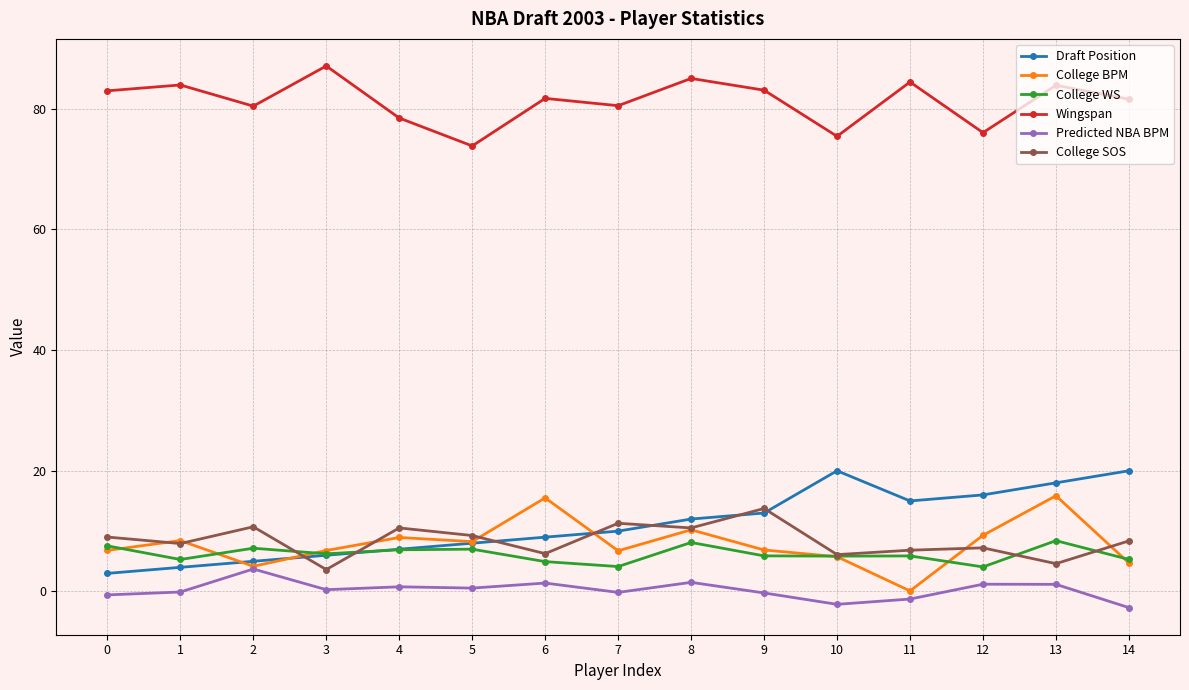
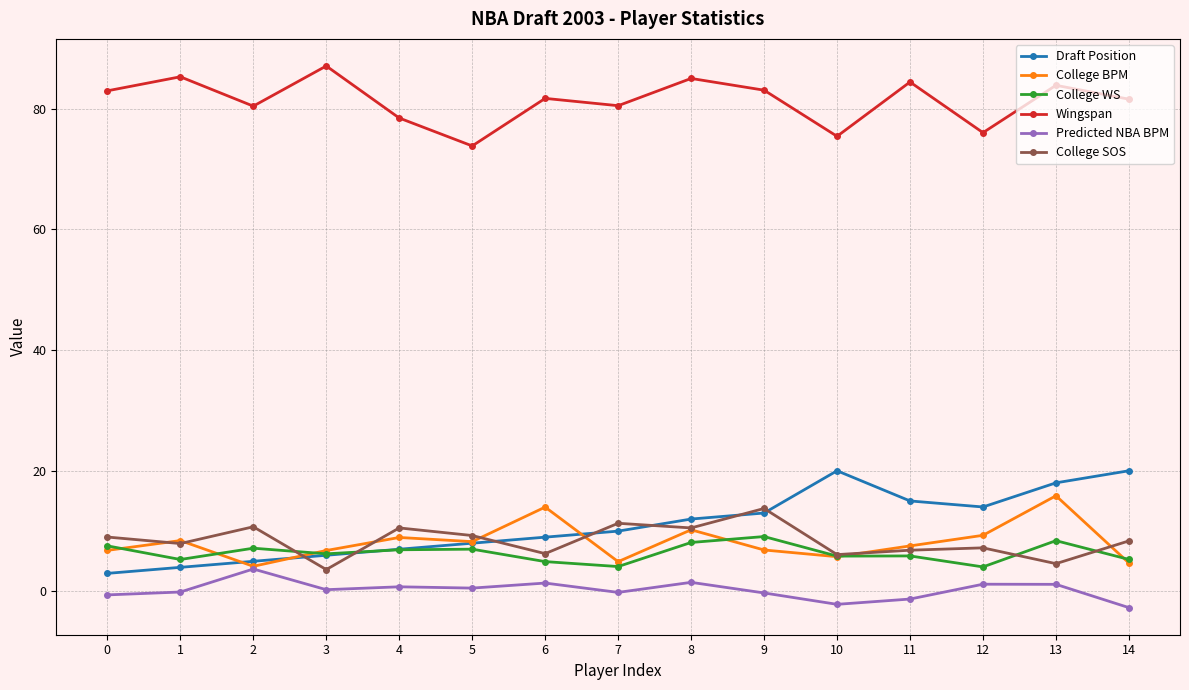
Wingspan, 1: 84 -> 85
College BPM, 6: 16 -> 14
College BPM, 7: 7 -> 5
College WS, 9: 6 -> 9
College BPM, 11: 0 -> 8
Draft Position, 12: 16 -> 14
